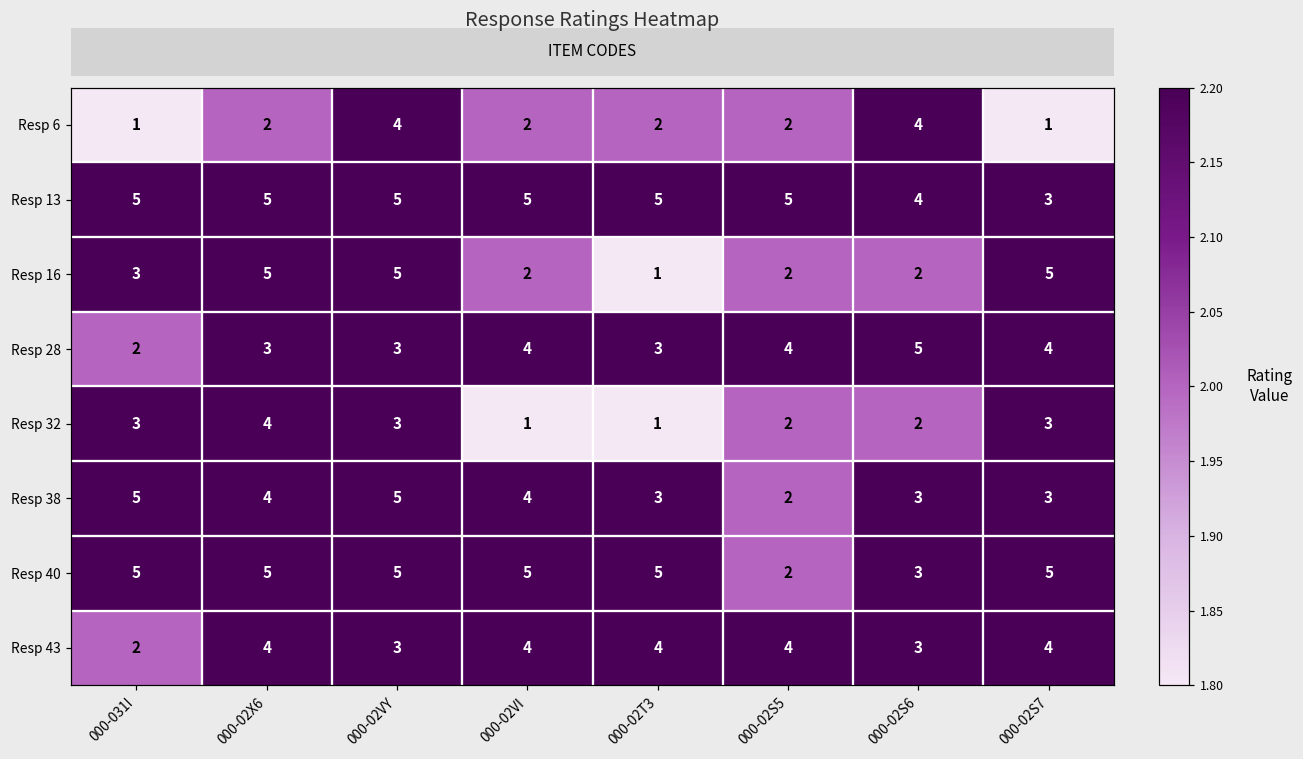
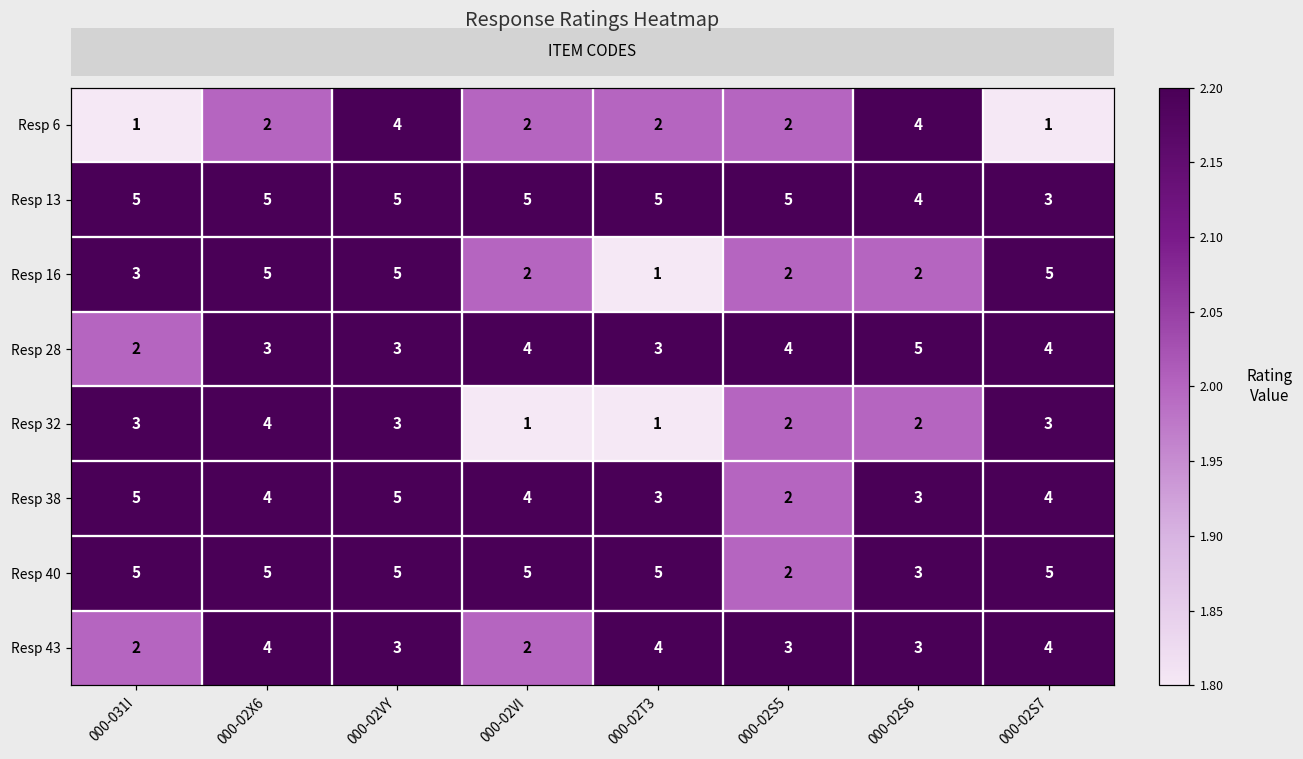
Resp 38, 000-02S7: 3 -> 4
Resp 43, 000-02VI: 4 -> 2
Resp 43, 000-02S5: 4 -> 3
